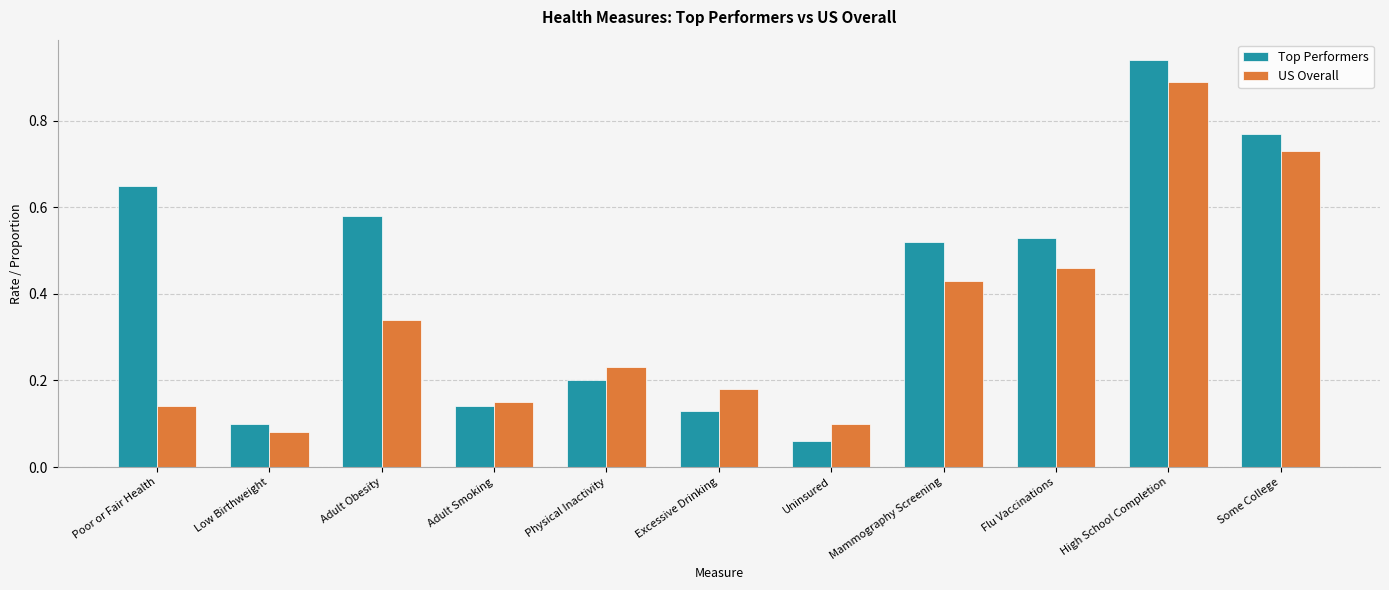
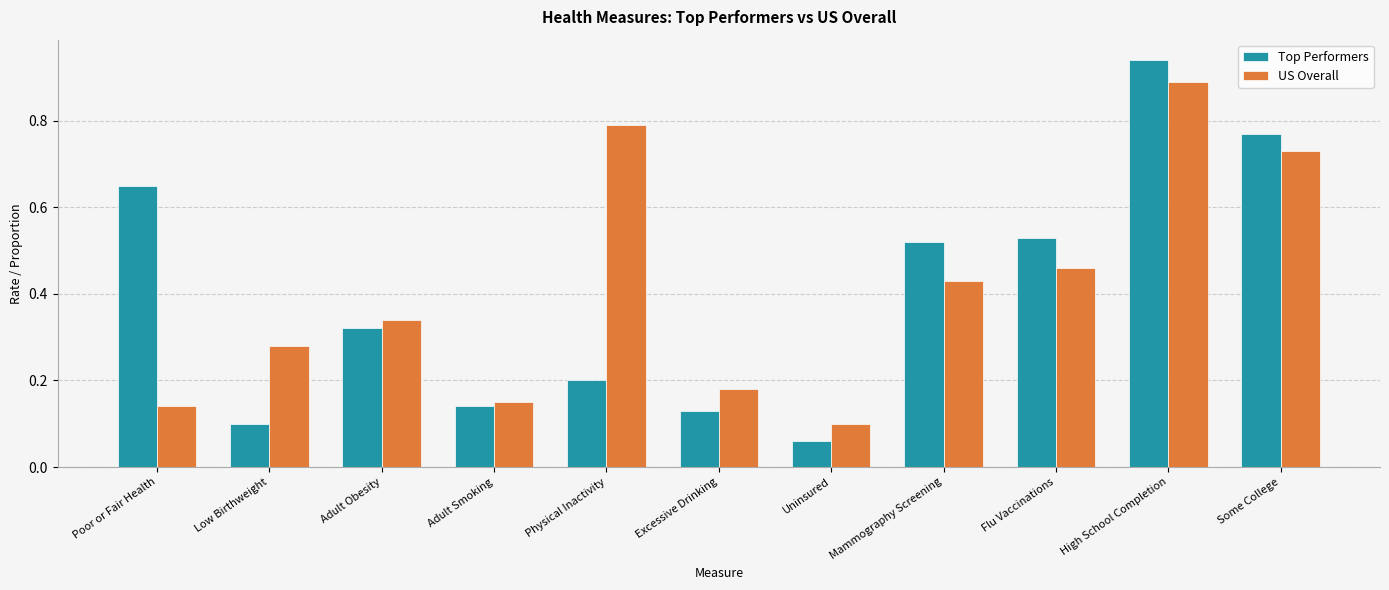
US Overall, Low Birthweight: 0.08 -> 0.28
Top Performers, Adult Obesity: 0.58 -> 0.32
US Overall, Physical Inactivity: 0.23 -> 0.79
